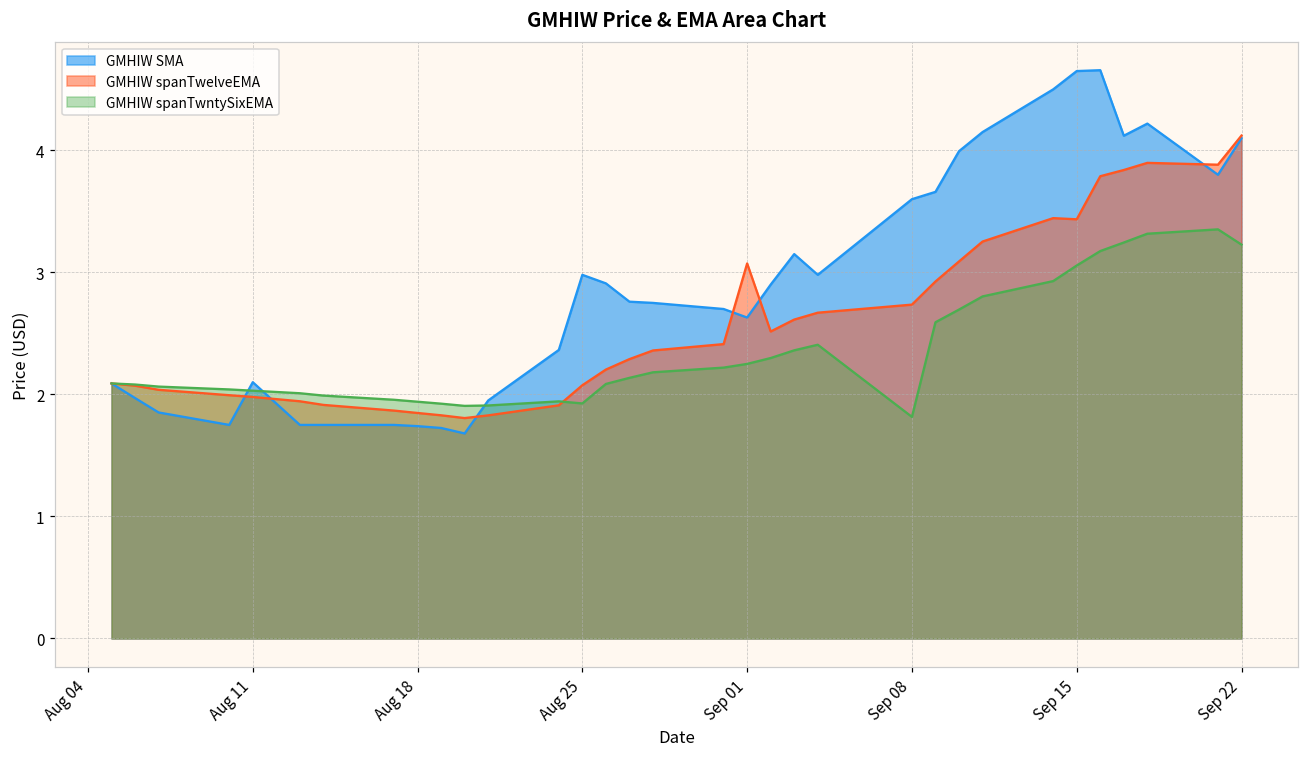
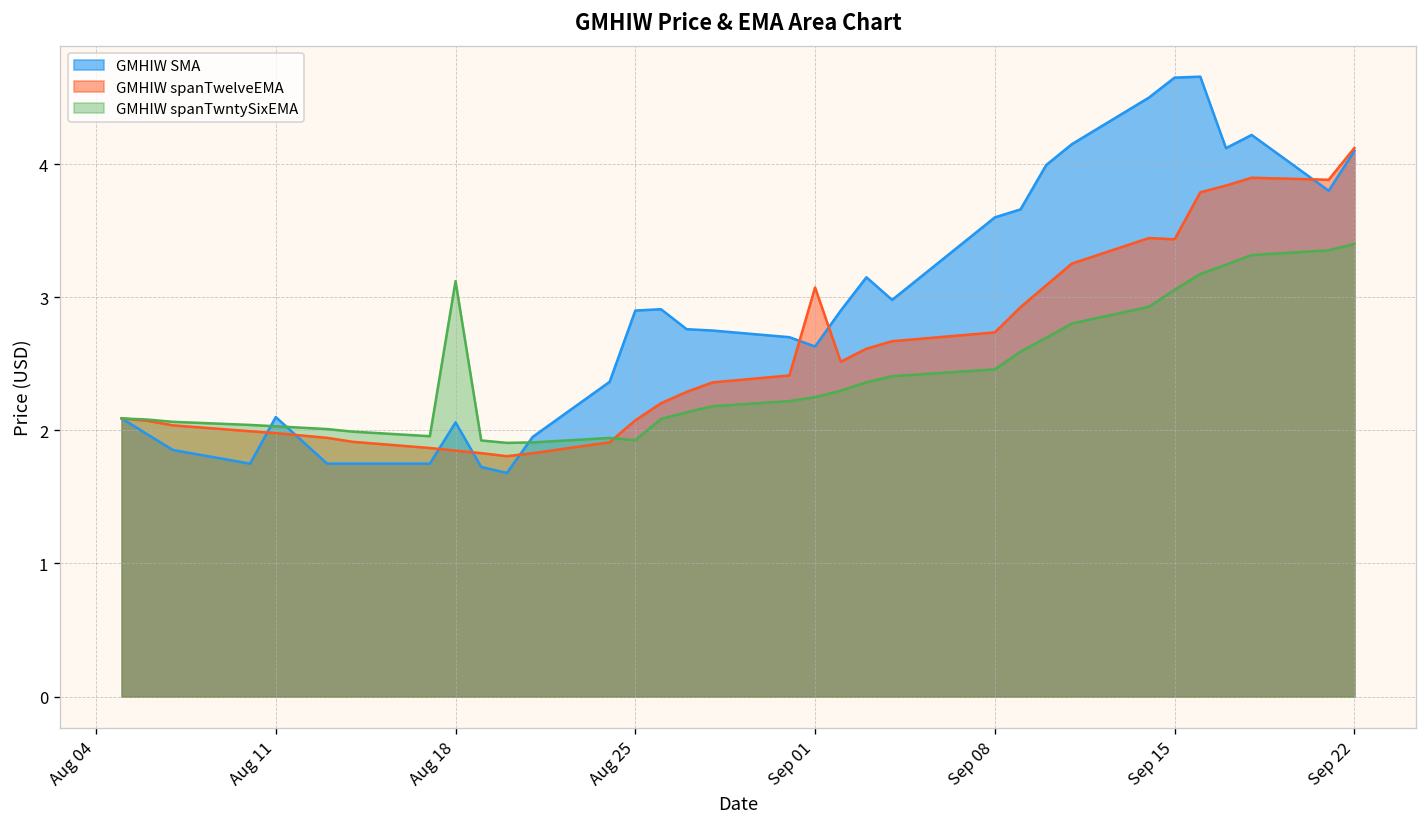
GMHIW SMA, Aug 18: 1.74 -> 2.06
GMHIW spanTwntySixEMA, Aug 18: 1.94 -> 3.12
GMHIW SMA, Aug 25: 2.98 -> 2.90
GMHIW spanTwntySixEMA, Sep 08: 1.82 -> 2.46
GMHIW spanTwntySixEMA, Sep 22: 3.23 -> 3.40
